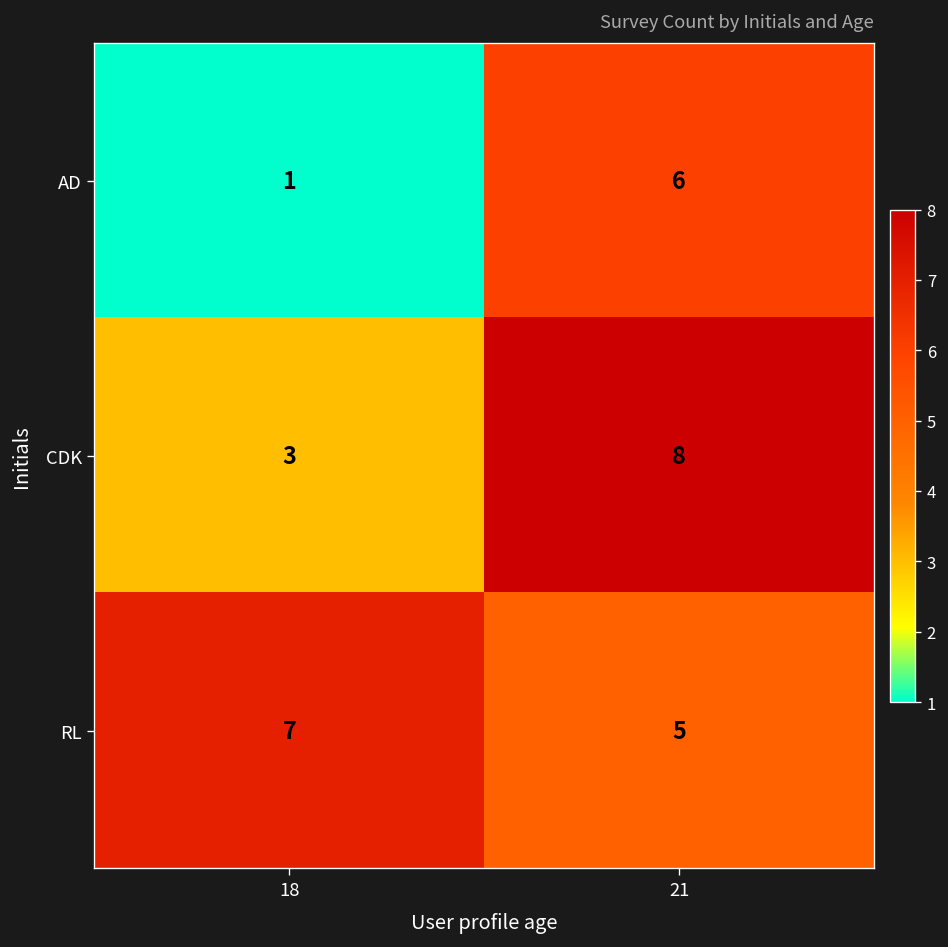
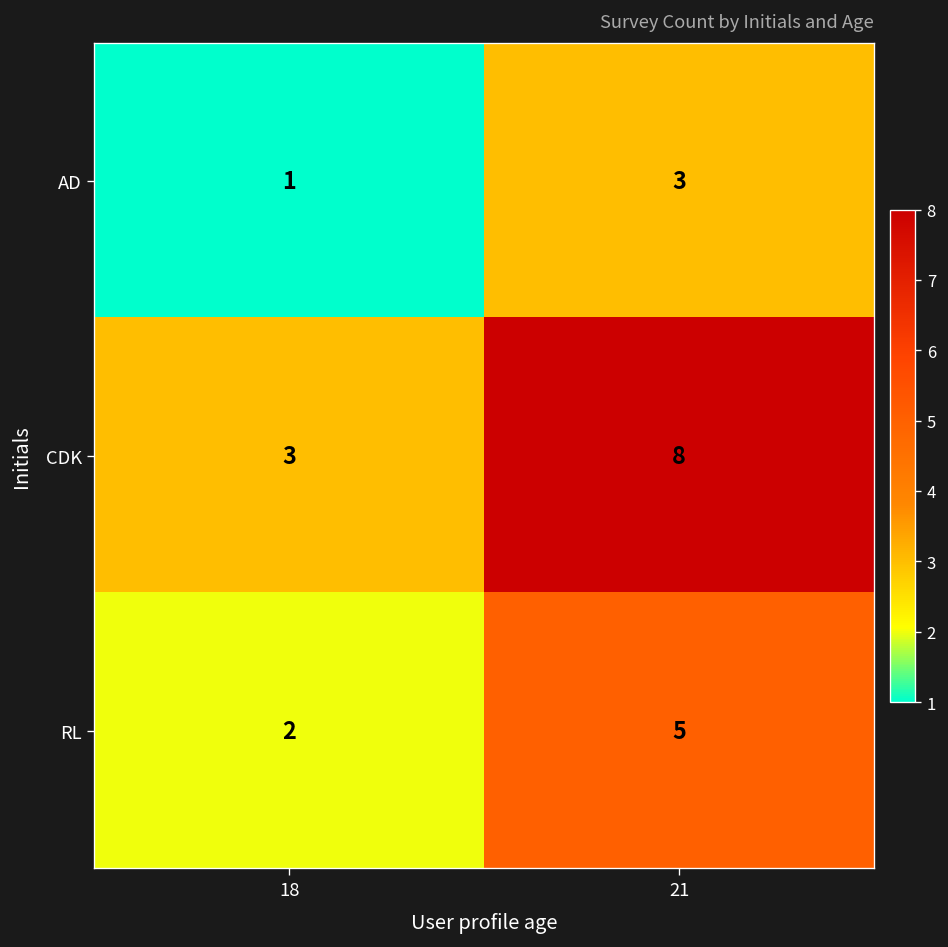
AD, 21: 6 -> 3
RL, 18: 7 -> 2
